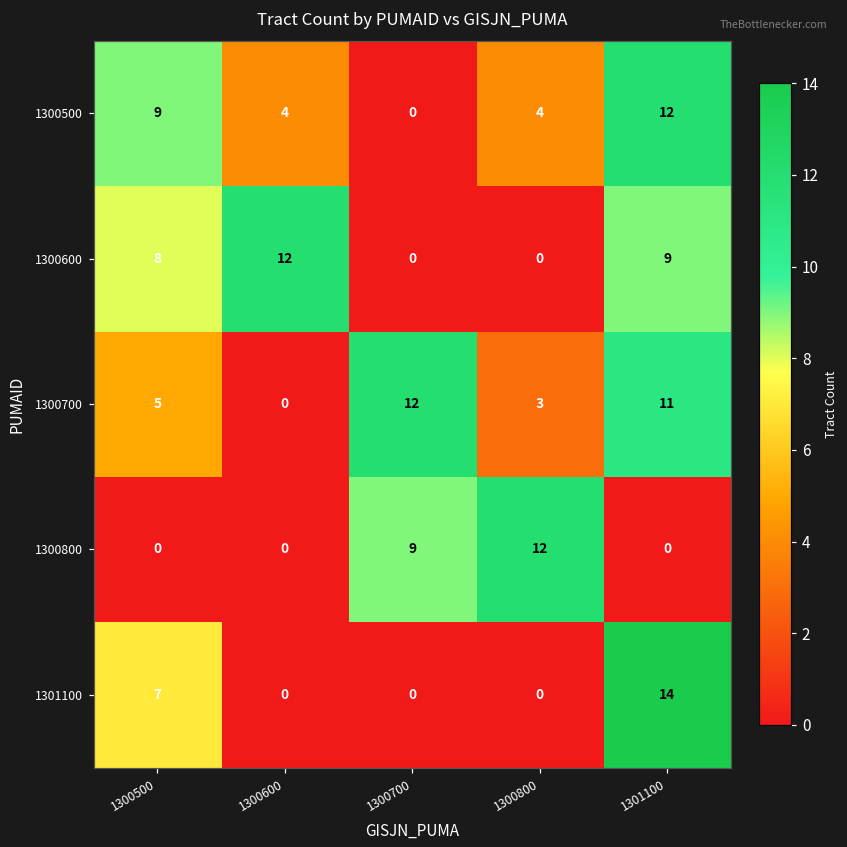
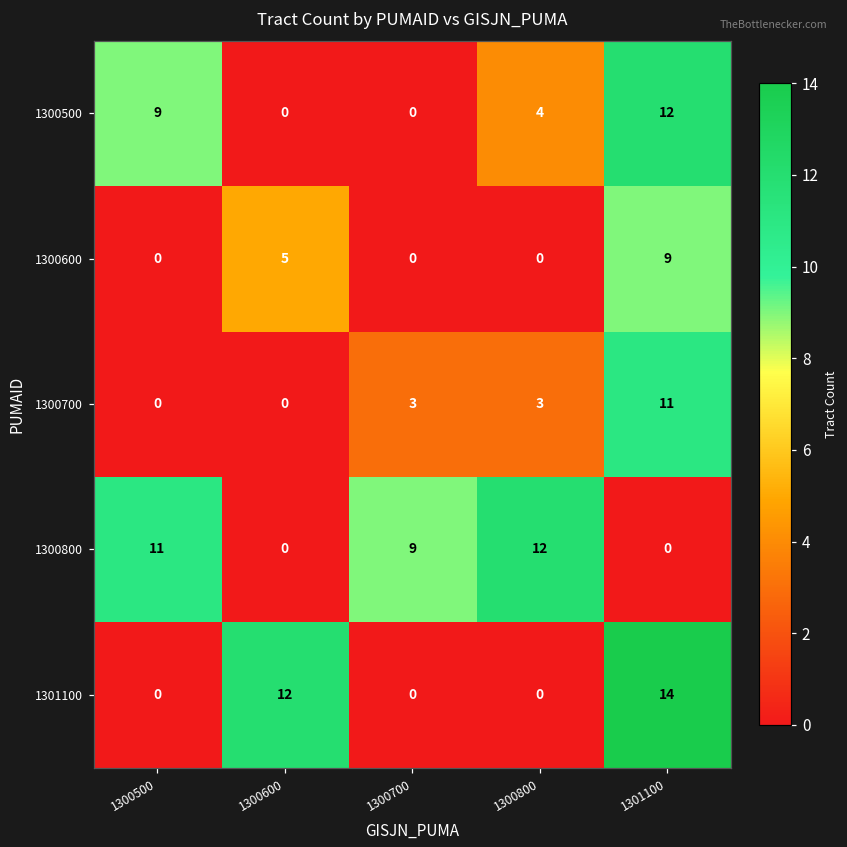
1300500, 1300600: 4 -> 0
1300600, 1300500: 8 -> 0
1300600, 1300600: 12 -> 5
1300700, 1300500: 5 -> 0
1300700, 1300700: 12 -> 3
1300800, 1300500: 0 -> 11
1301100, 1300500: 7 -> 0
1301100, 1300600: 0 -> 12
